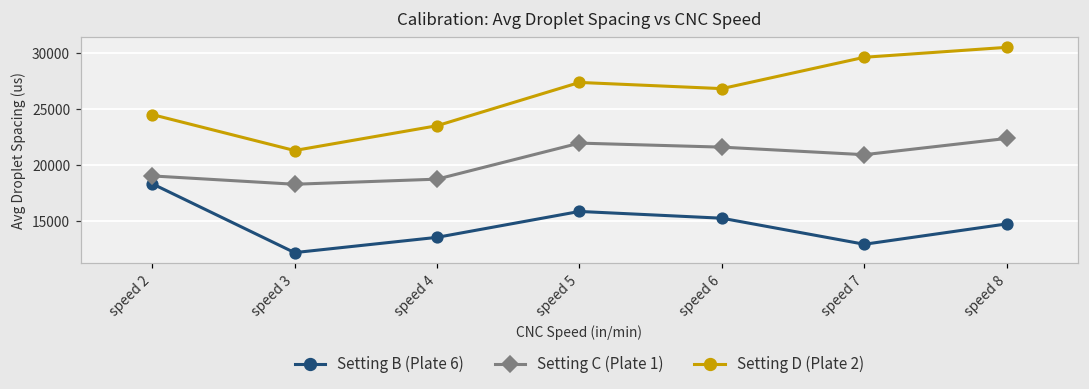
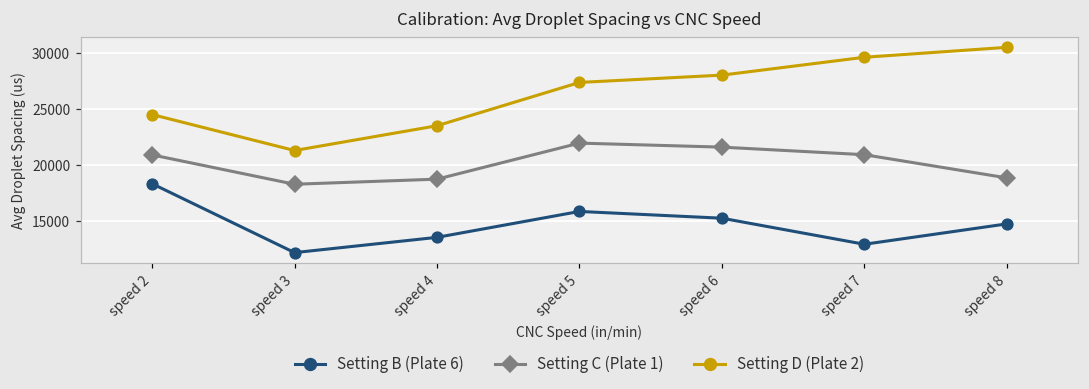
Setting C (Plate 1), speed 2: 19000 -> 20900
Setting D (Plate 2), speed 6: 26800 -> 28100
Setting C (Plate 1), speed 8: 22400 -> 18900
